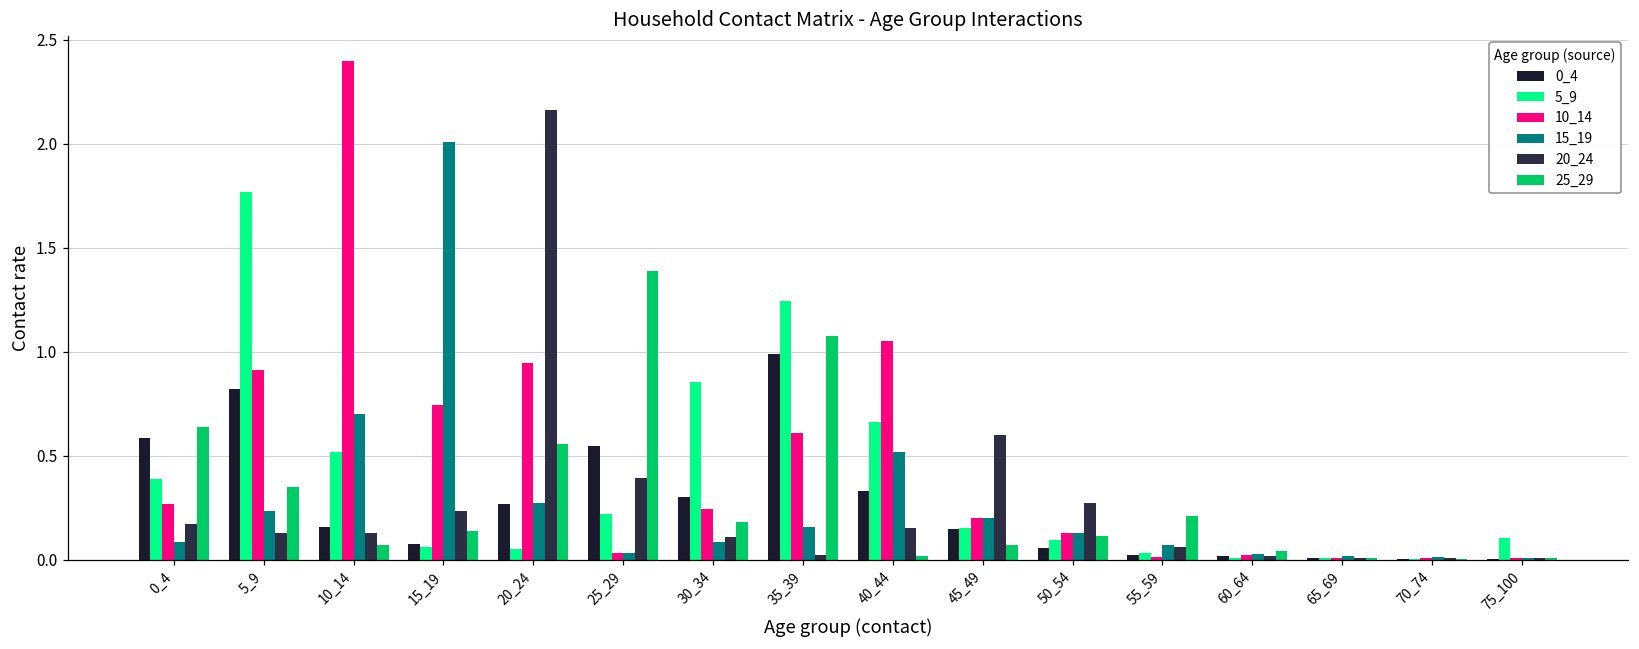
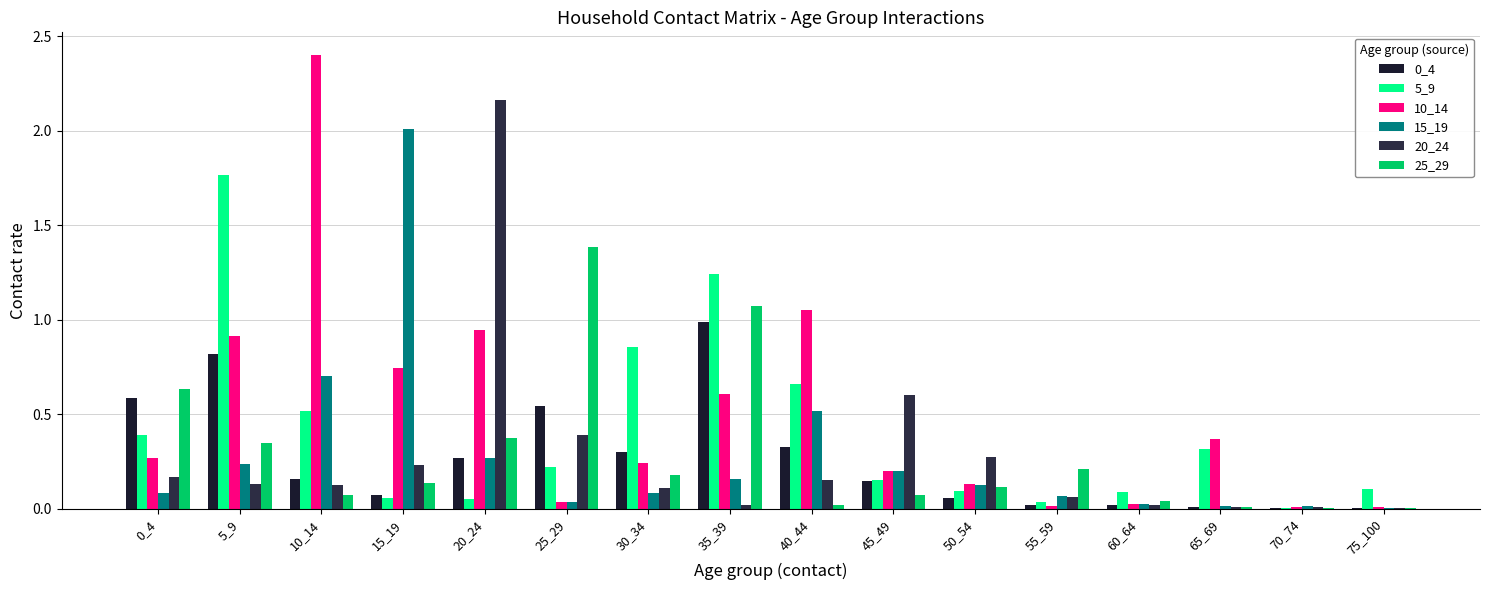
25_29, 20_24: 0.55 -> 0.37
5_9, 60_64: 0.01 -> 0.09
5_9, 65_69: 0.01 -> 0.31
10_14, 65_69: 0.01 -> 0.37
